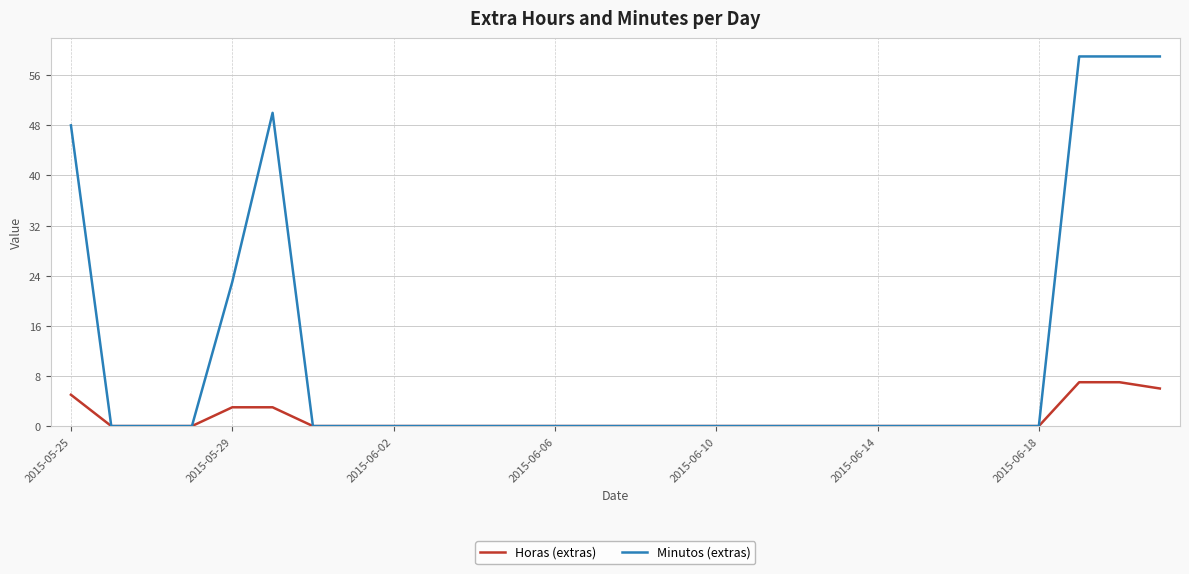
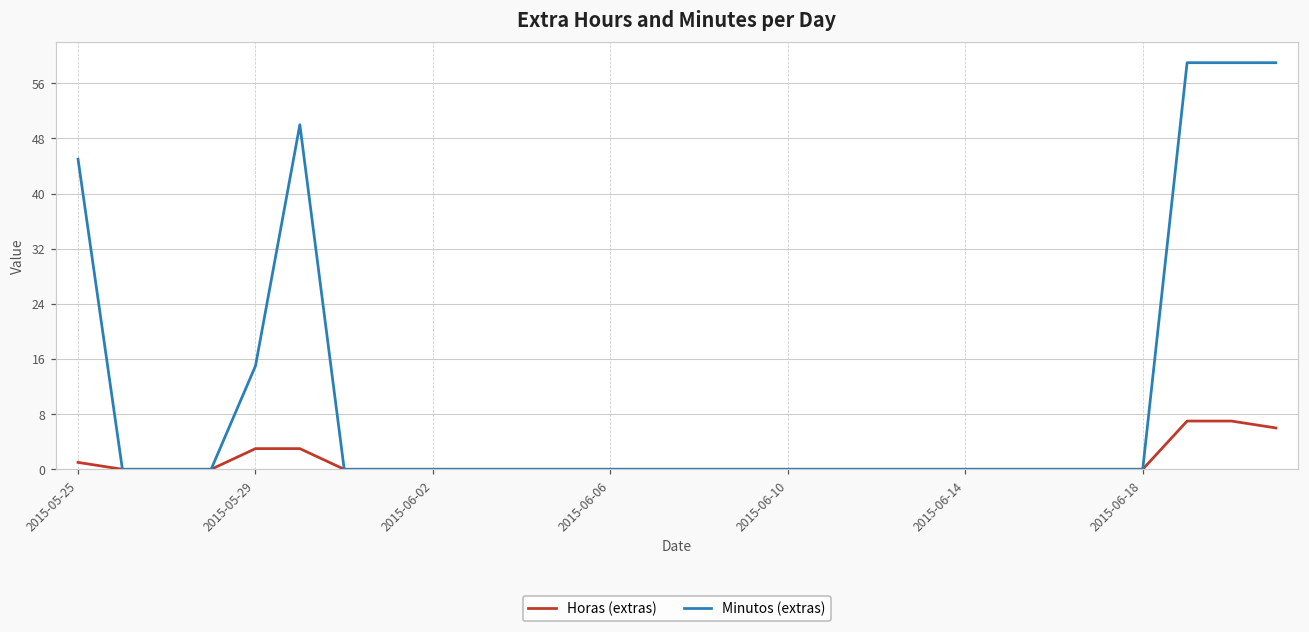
Horas (extras), 2015-05-25: 5 -> 1
Minutos (extras), 2015-05-25: 48 -> 45
Minutos (extras), 2015-05-29: 23 -> 15
